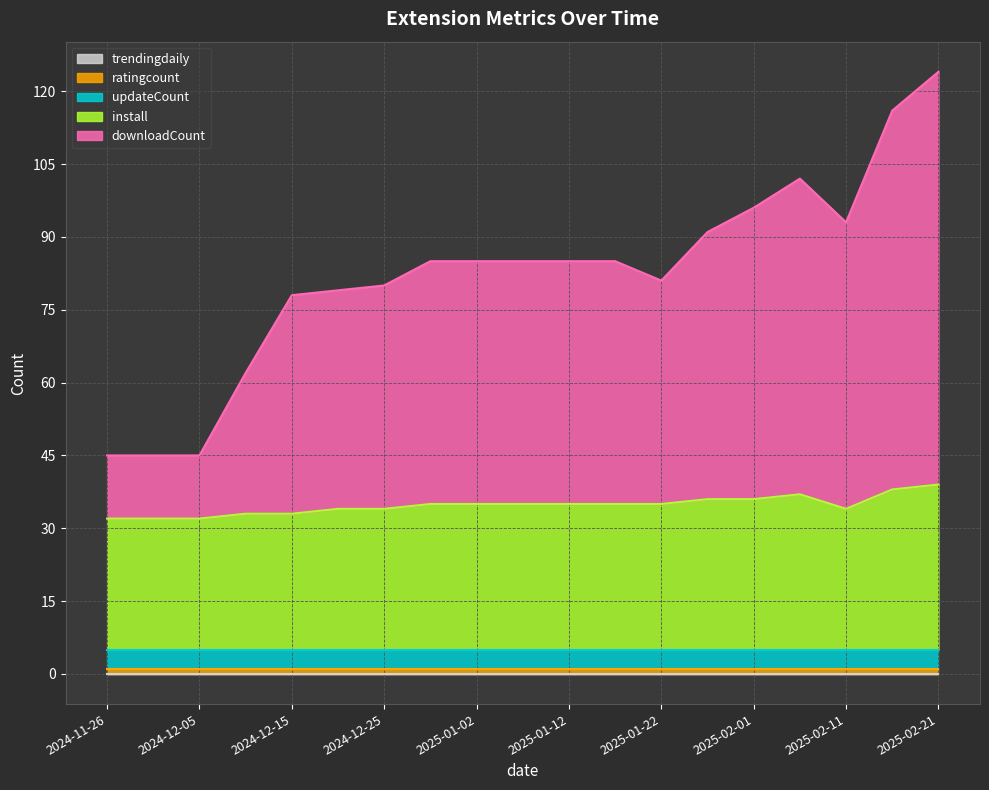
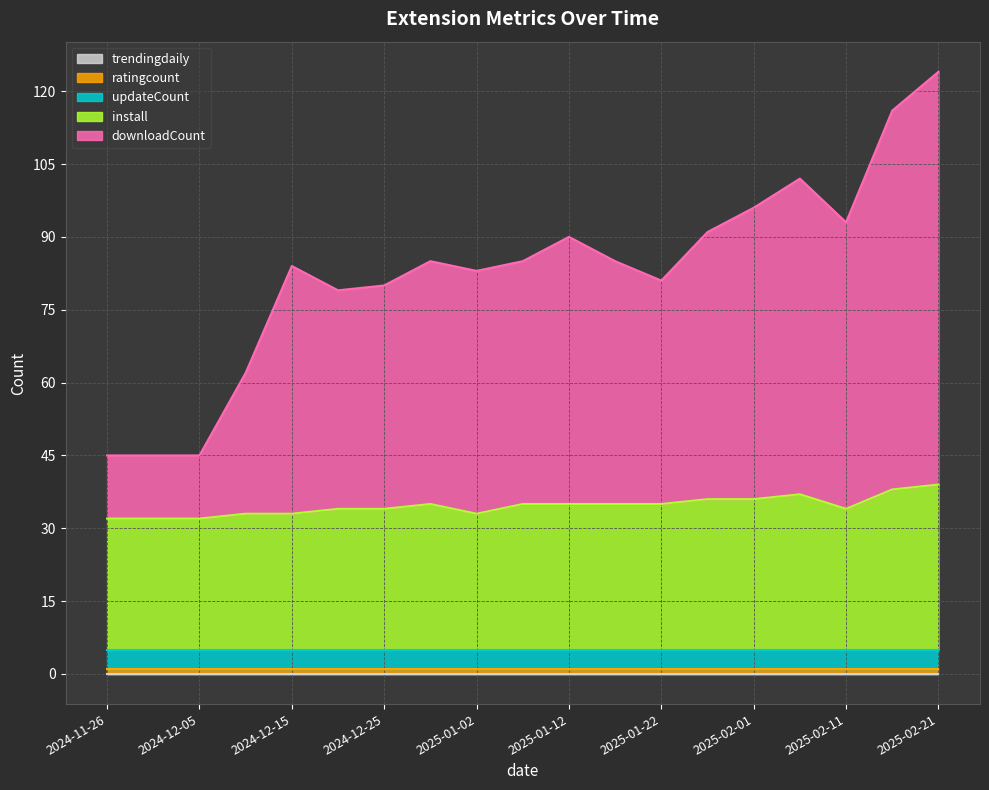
downloadCount, 2024-12-15: 45 -> 51
install, 2025-01-02: 35 -> 33
downloadCount, 2025-01-12: 50 -> 55
